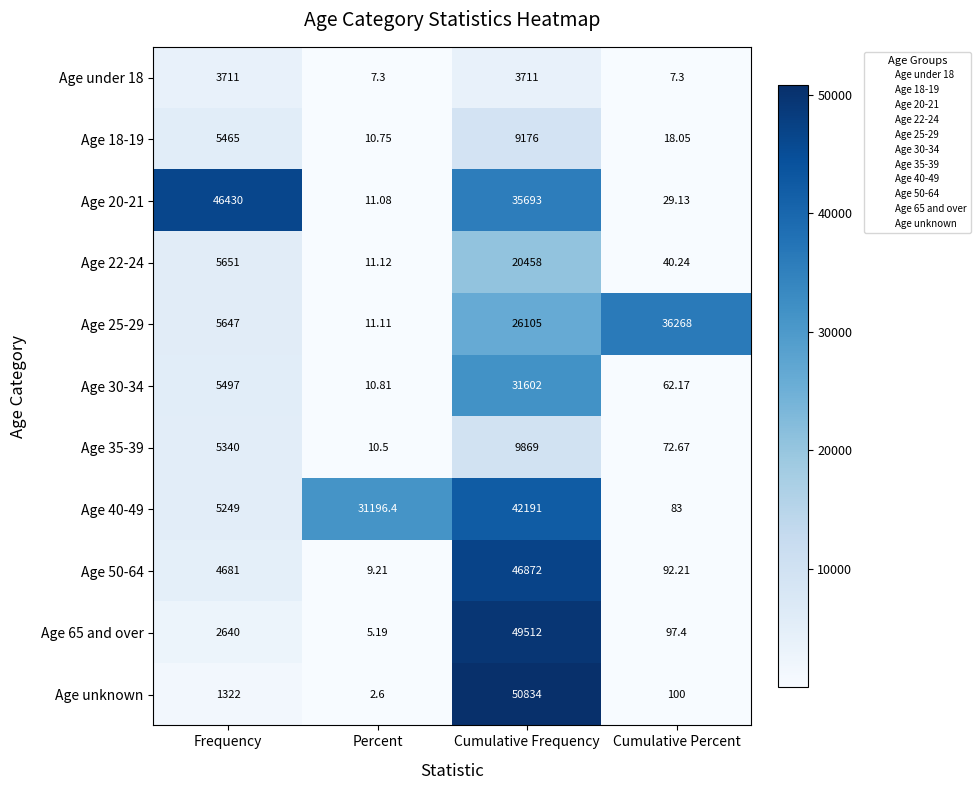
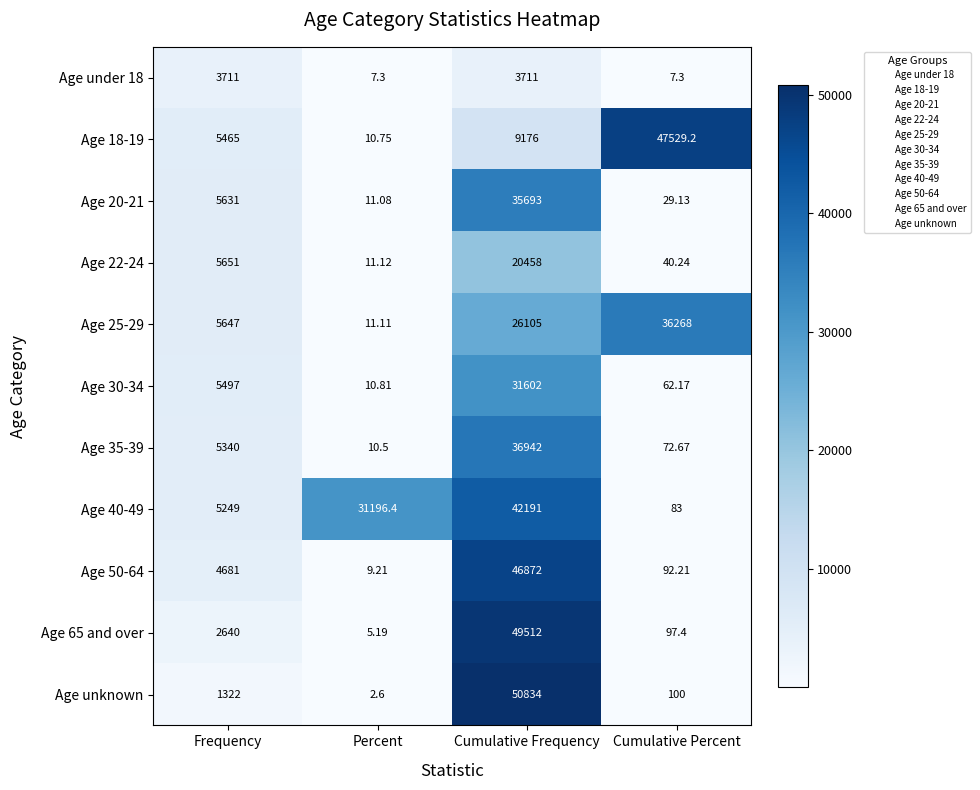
Age 18-19, Cumulative Percent: 18.05 -> 47529.2
Age 20-21, Frequency: 46430 -> 5631
Age 35-39, Cumulative Frequency: 9869 -> 36942
